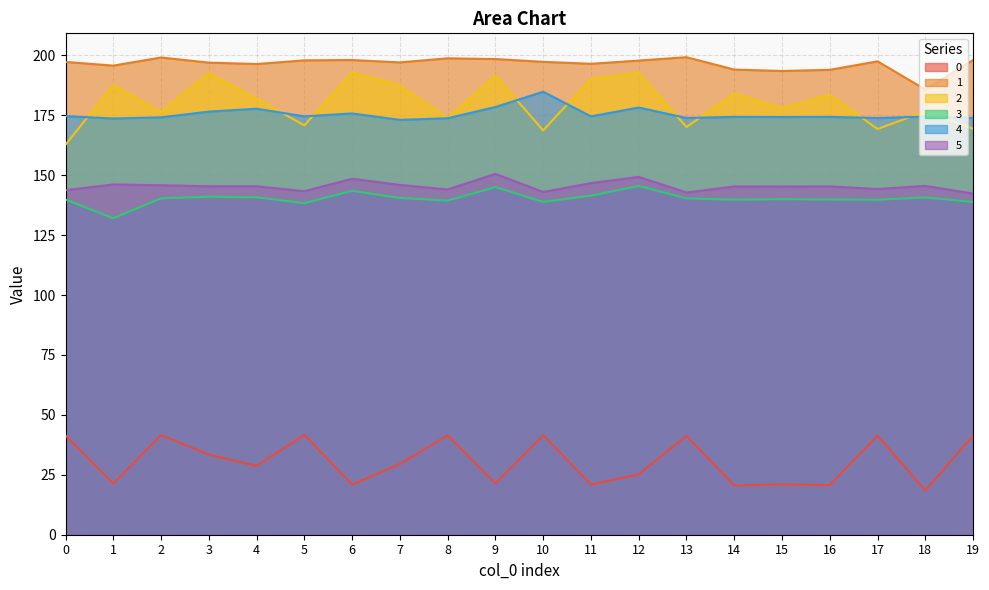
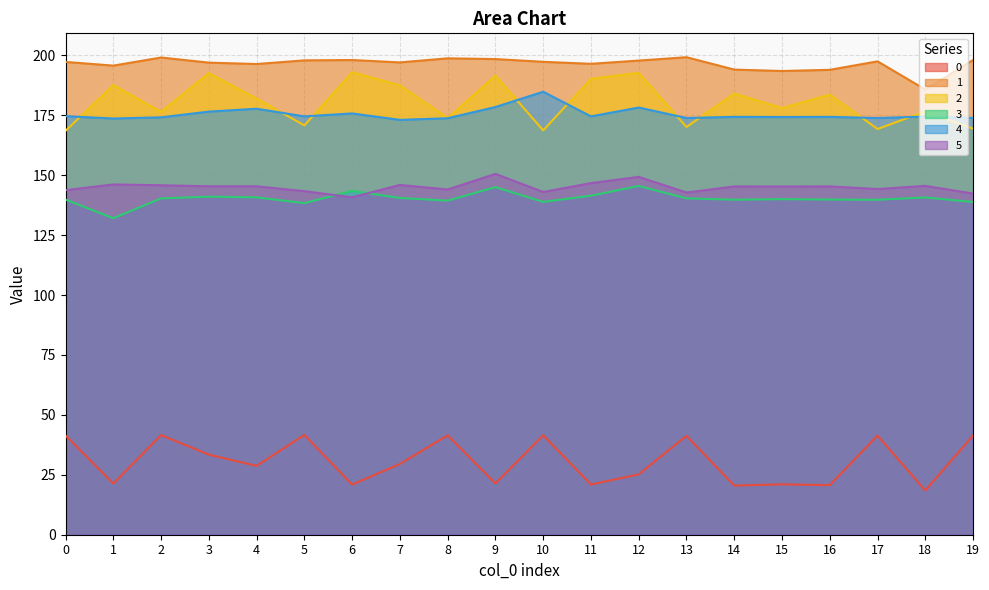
2, 0: 163 -> 168
5, 6: 148 -> 141
